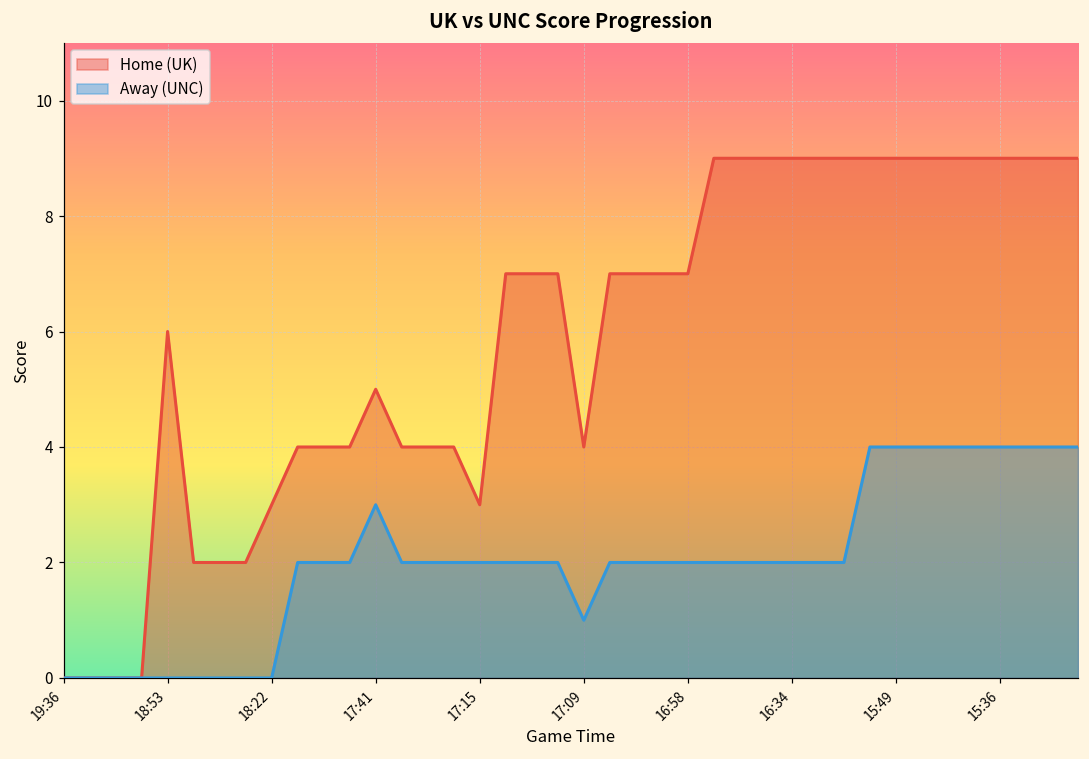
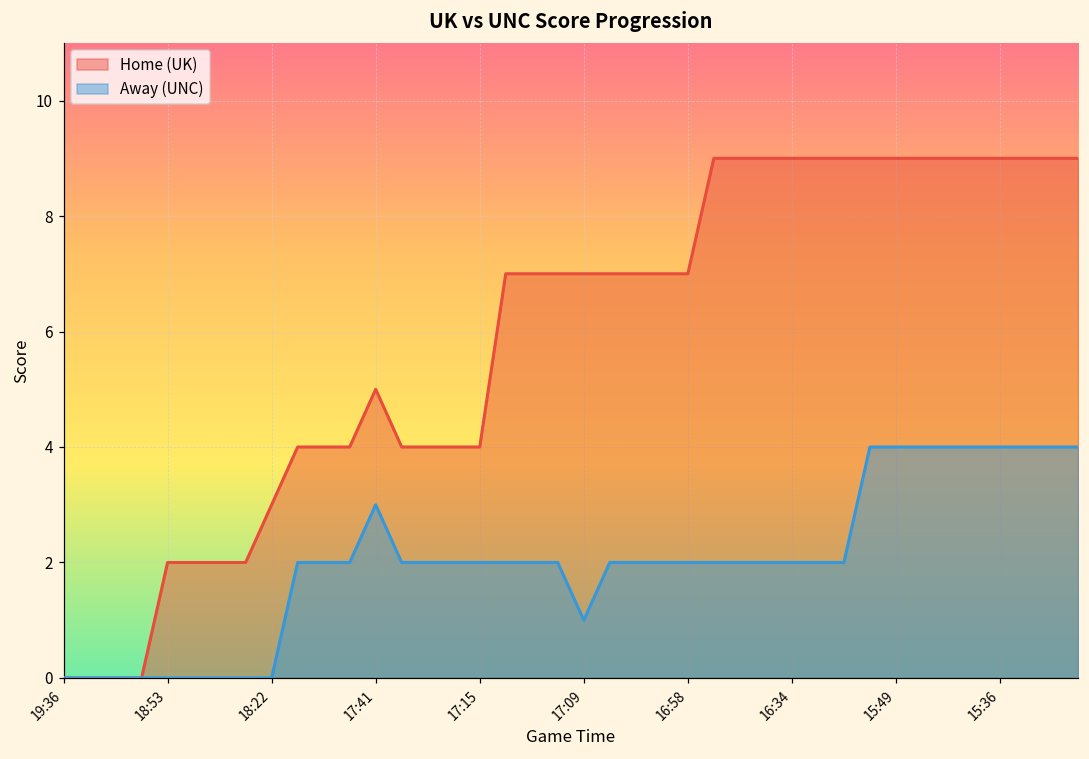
Home (UK), 18:53: 6 -> 2
Home (UK), 17:15: 3 -> 4
Home (UK), 17:09: 4 -> 7
